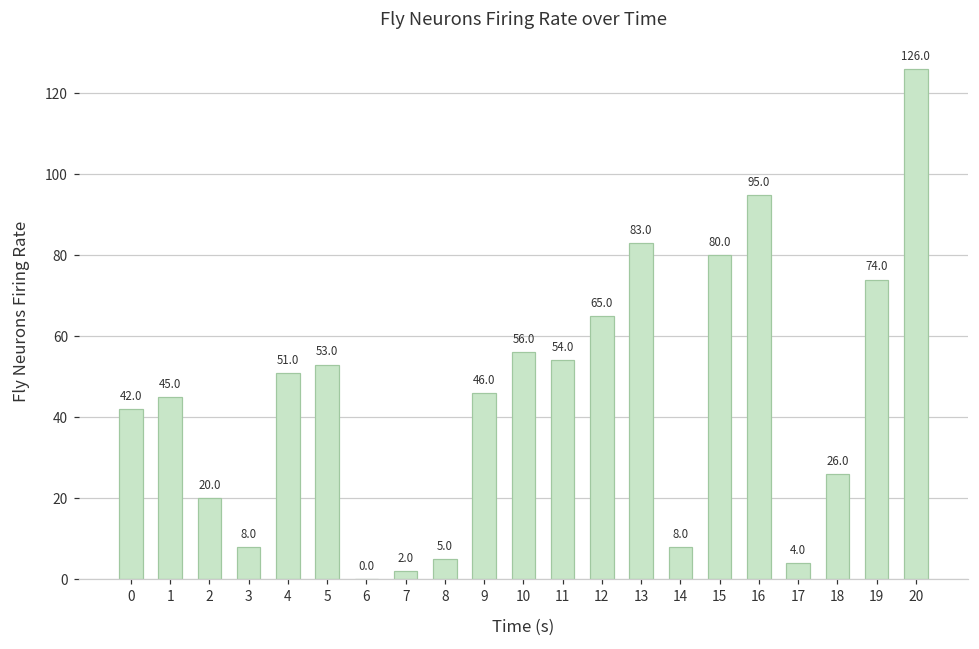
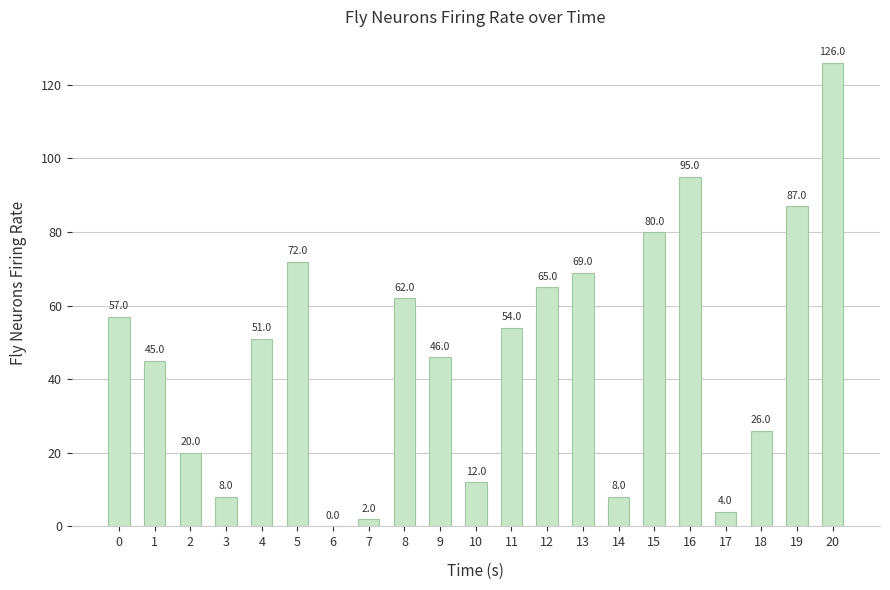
0: 42.0 -> 57.0
5: 53.0 -> 72.0
8: 5.0 -> 62.0
10: 56.0 -> 12.0
13: 83.0 -> 69.0
19: 74.0 -> 87.0
